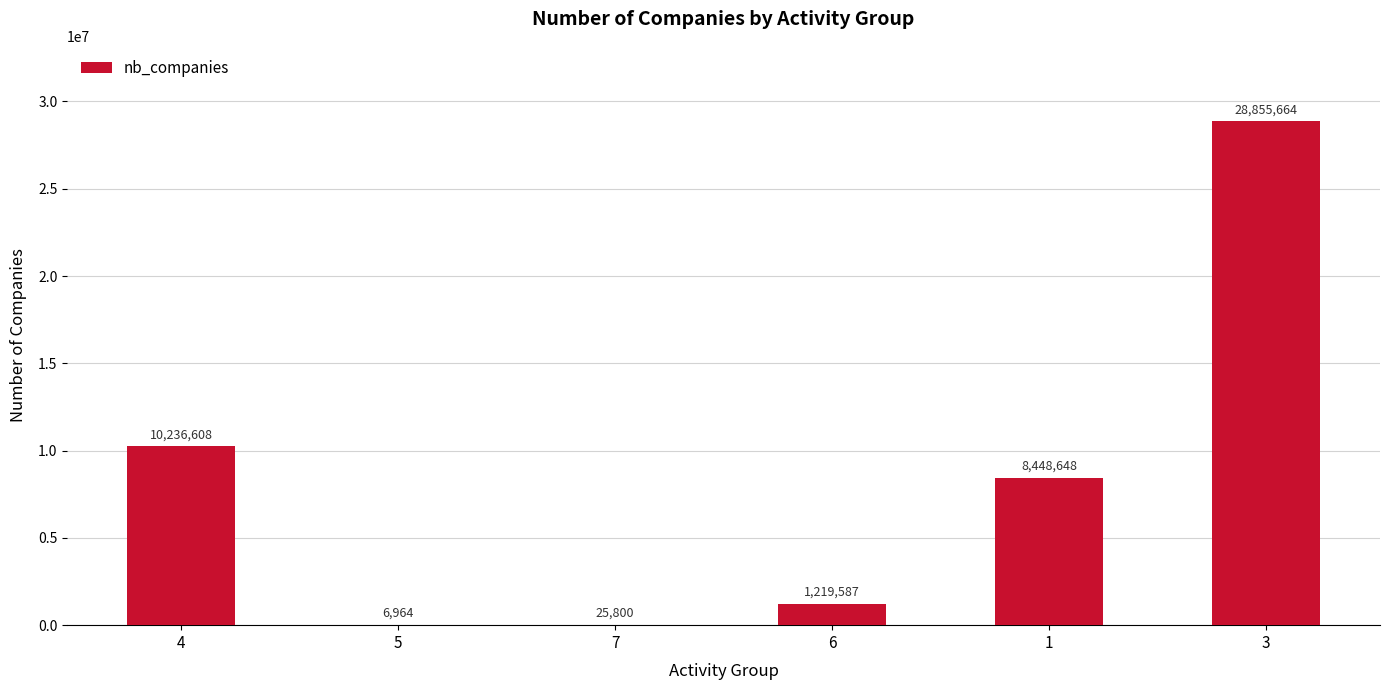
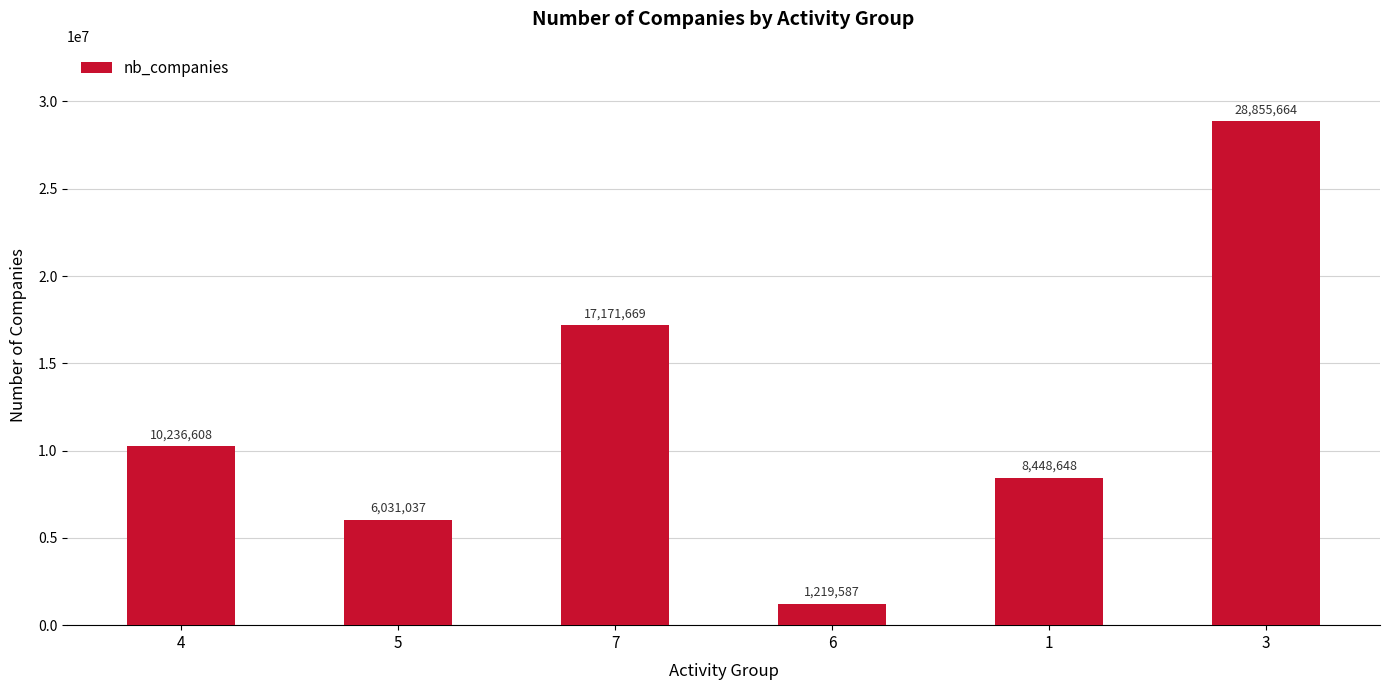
5: 6,964 -> 6,031,037
7: 25,800 -> 17,171,669
